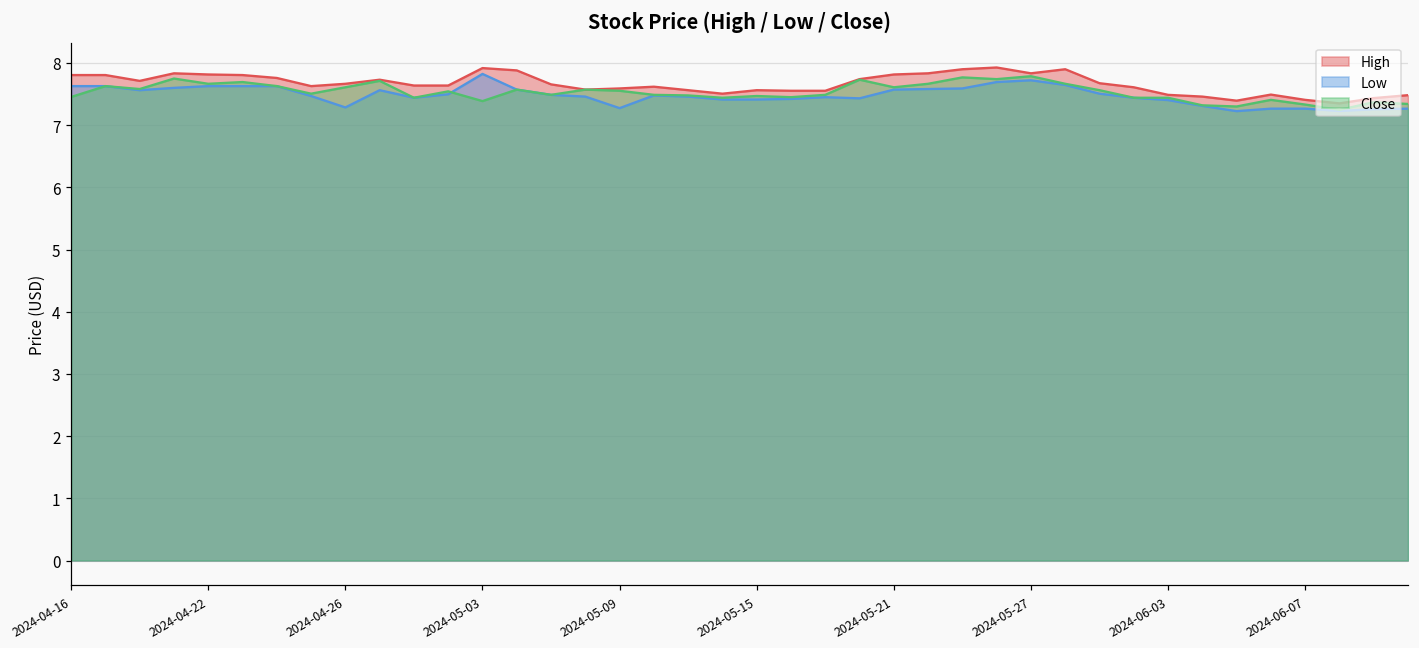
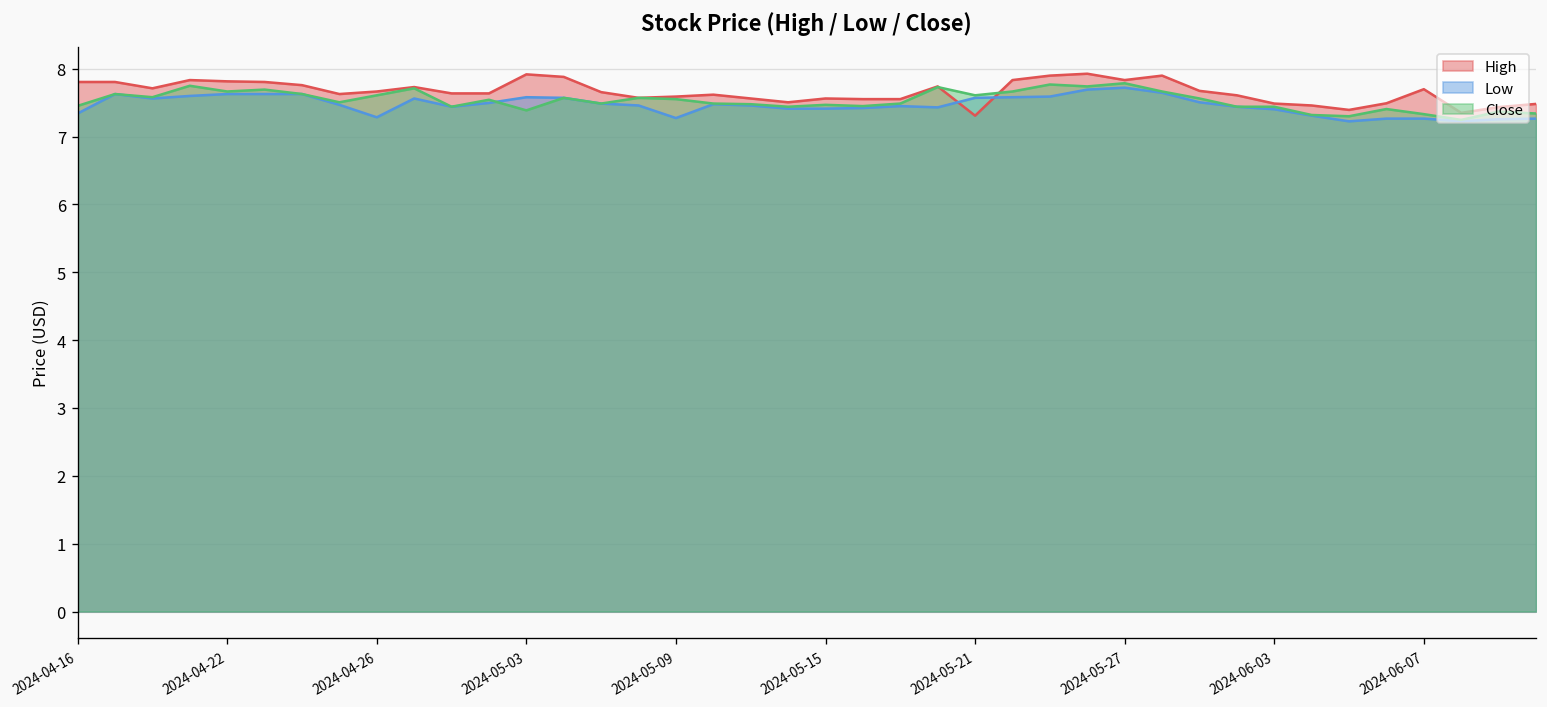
Low, 2024-04-16: 7.6 -> 7.3
Low, 2024-05-03: 7.8 -> 7.6
High, 2024-05-21: 7.8 -> 7.3
High, 2024-06-07: 7.4 -> 7.7
